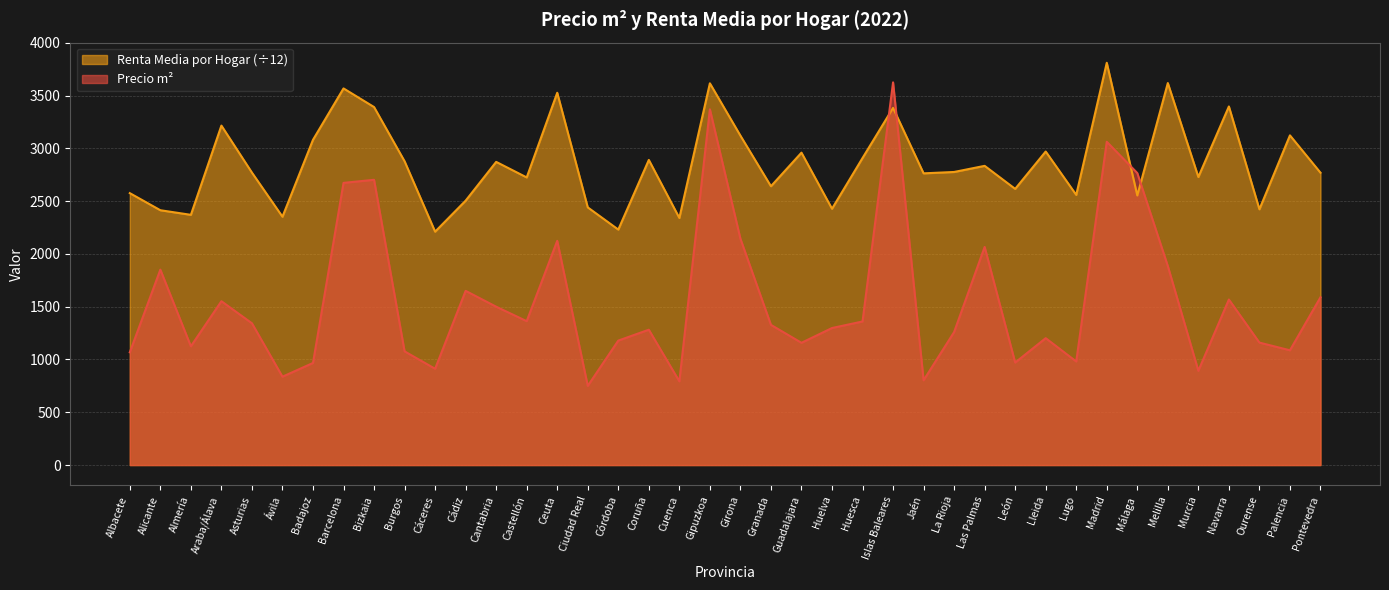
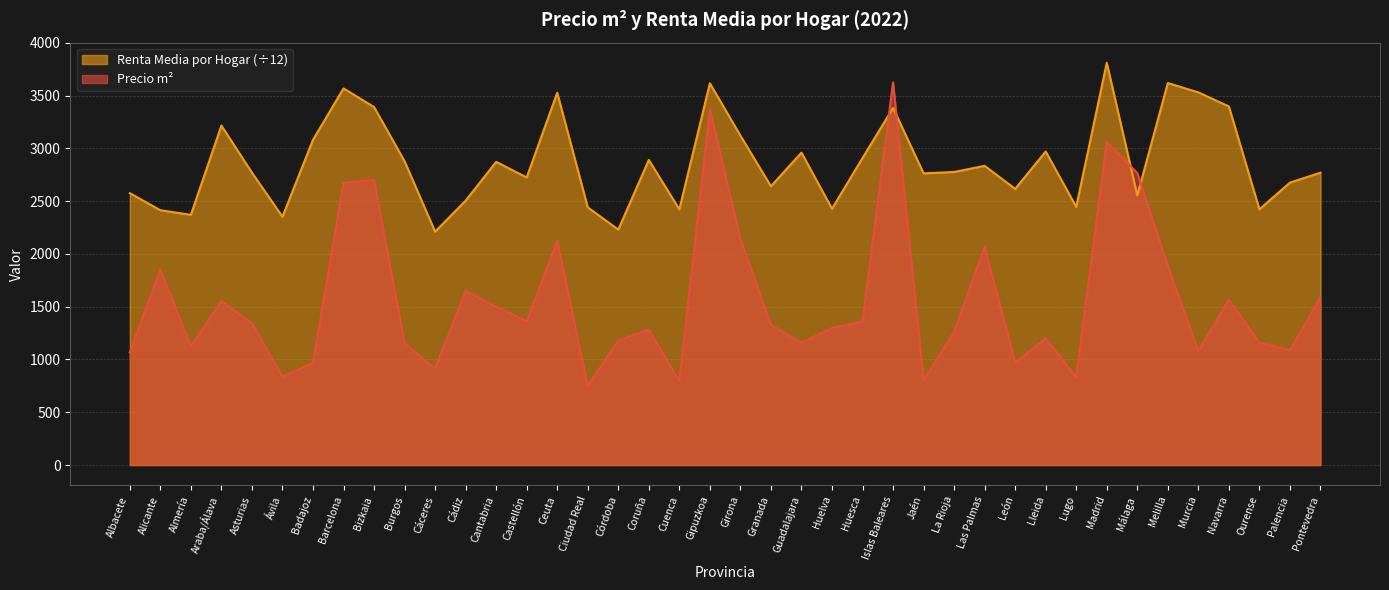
Precio m², Burgos: 1080 -> 1150
Renta Media por Hogar (÷12), Cuenca: 2340 -> 2420
Renta Media por Hogar (÷12), Lugo: 2560 -> 2450
Precio m², Lugo: 980 -> 830
Renta Media por Hogar (÷12), Murcia: 2730 -> 3530
Precio m², Murcia: 890 -> 1080
Renta Media por Hogar (÷12), Palencia: 3120 -> 2680
